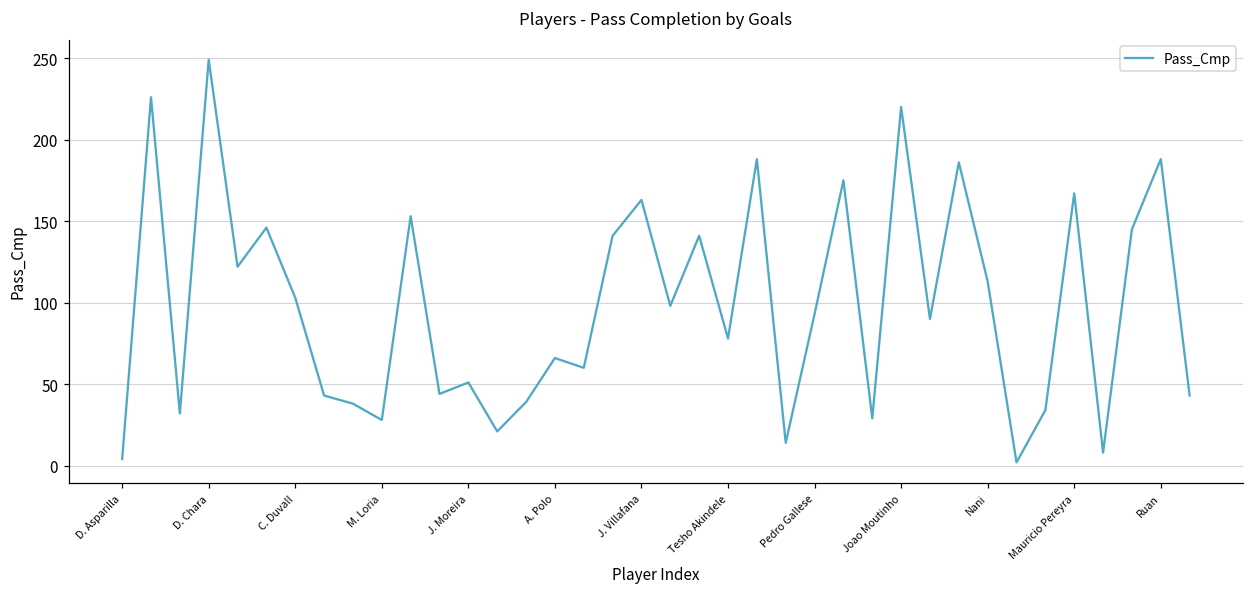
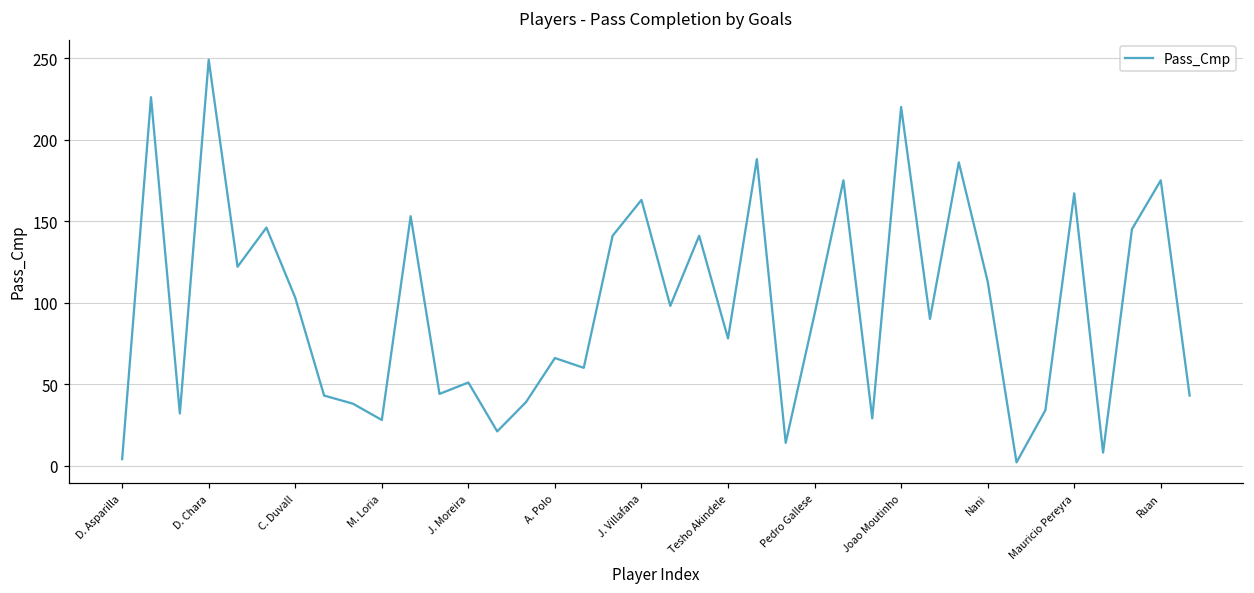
Ruan: 188 -> 175
